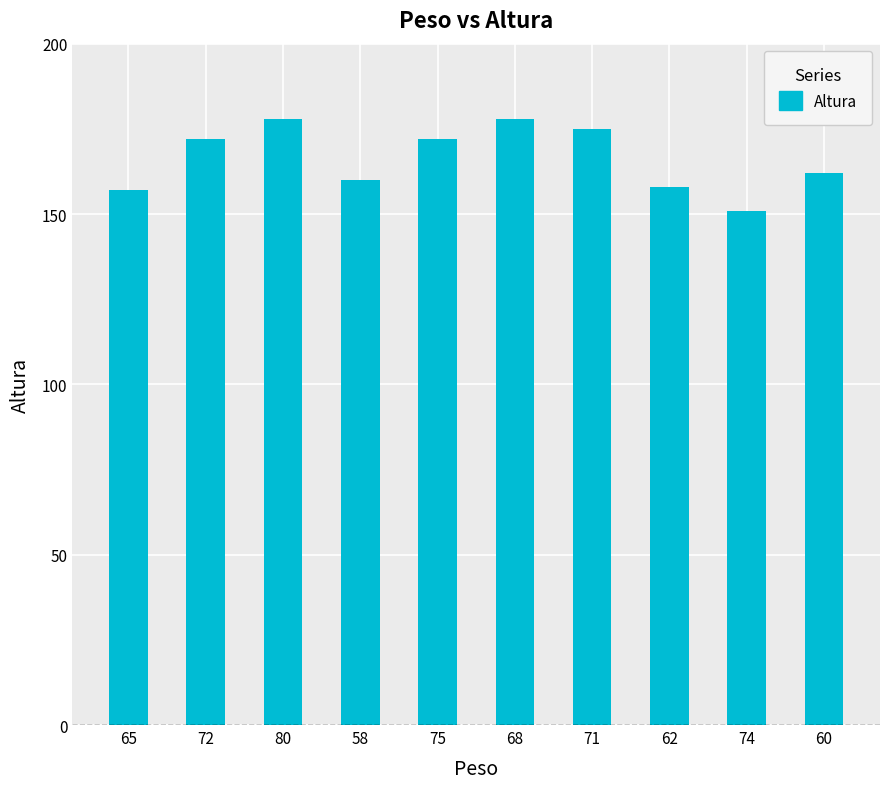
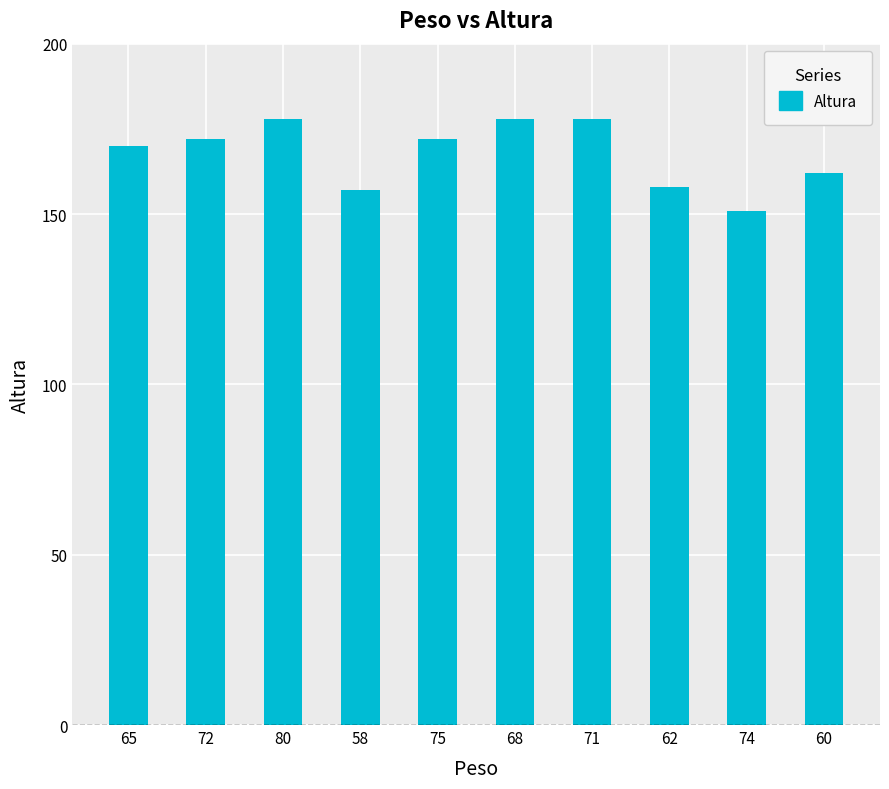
65: 157 -> 170
58: 160 -> 157
71: 175 -> 178
